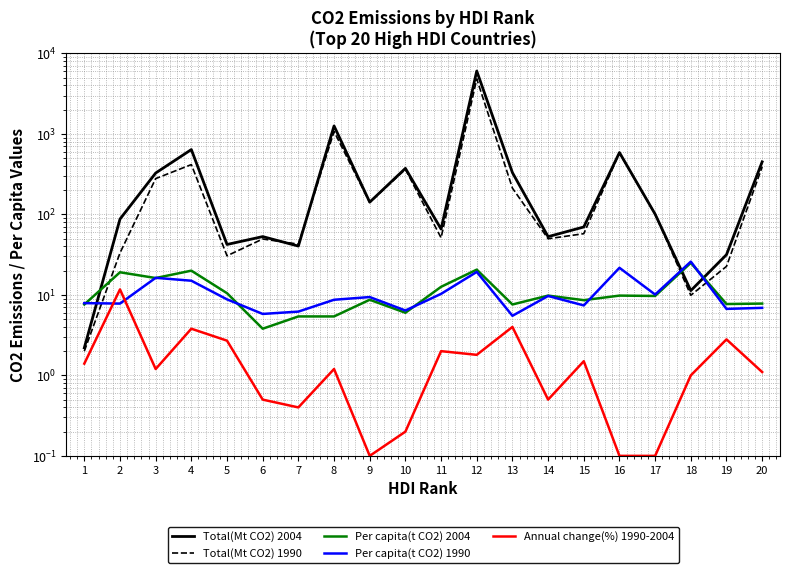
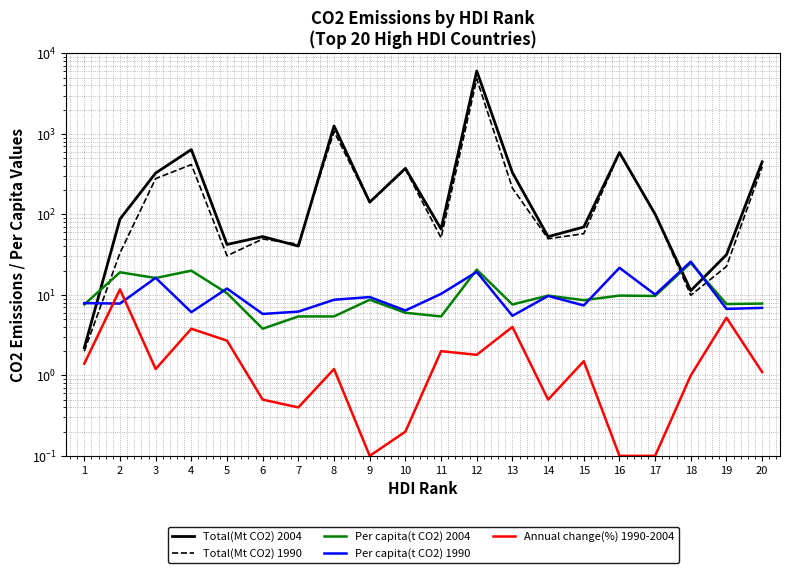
Per capita(t CO2) 1990, 4: 15 -> 6
Per capita(t CO2) 1990, 5: 9 -> 12
Per capita(t CO2) 2004, 11: 13 -> 5
Annual change(%) 1990-2004, 19: 2.8 -> 5
